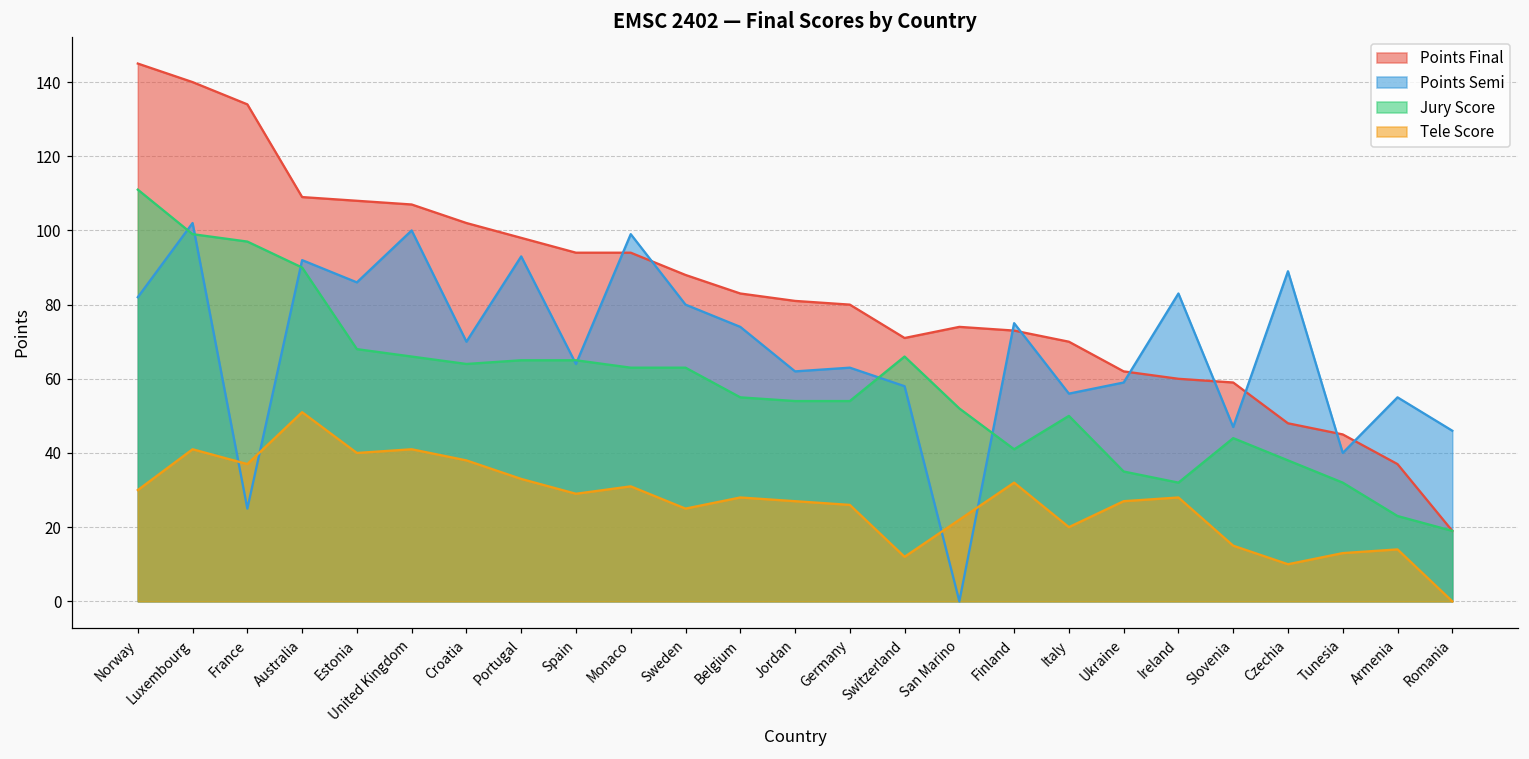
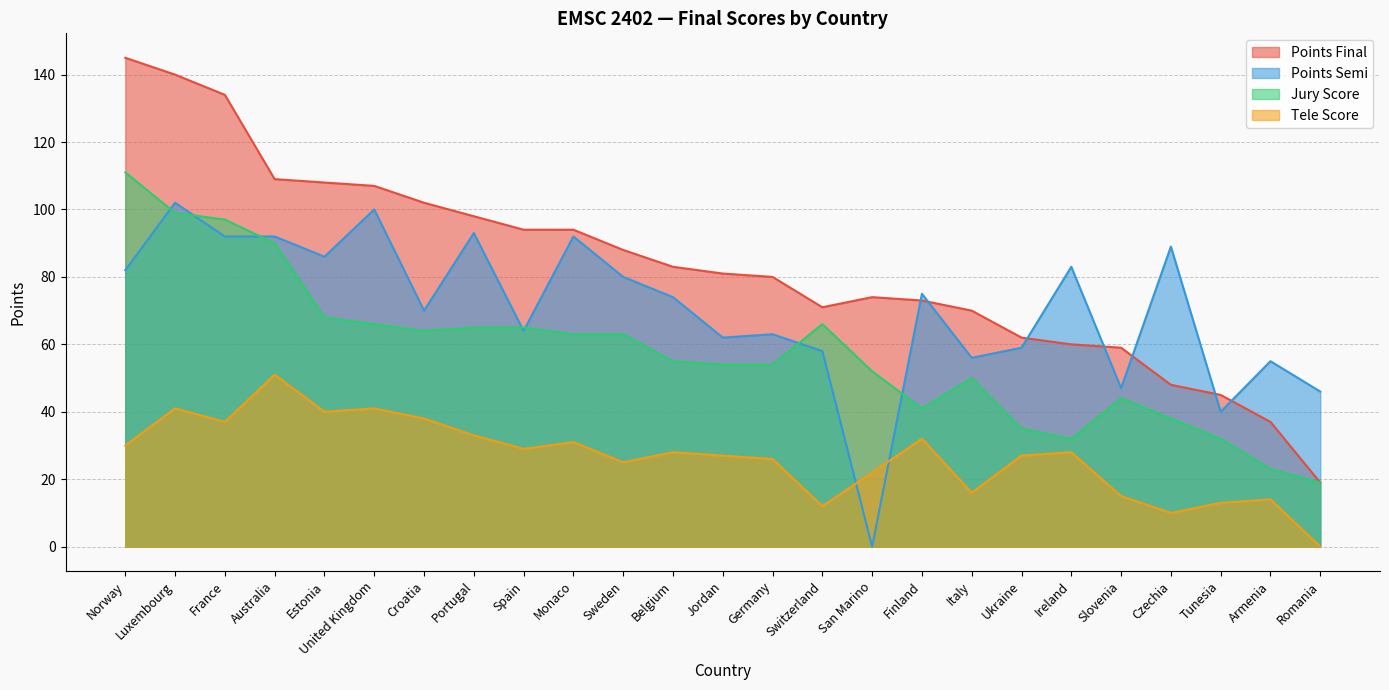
Points Semi, France: 25 -> 92
Points Semi, Monaco: 99 -> 92
Tele Score, Italy: 20 -> 16
